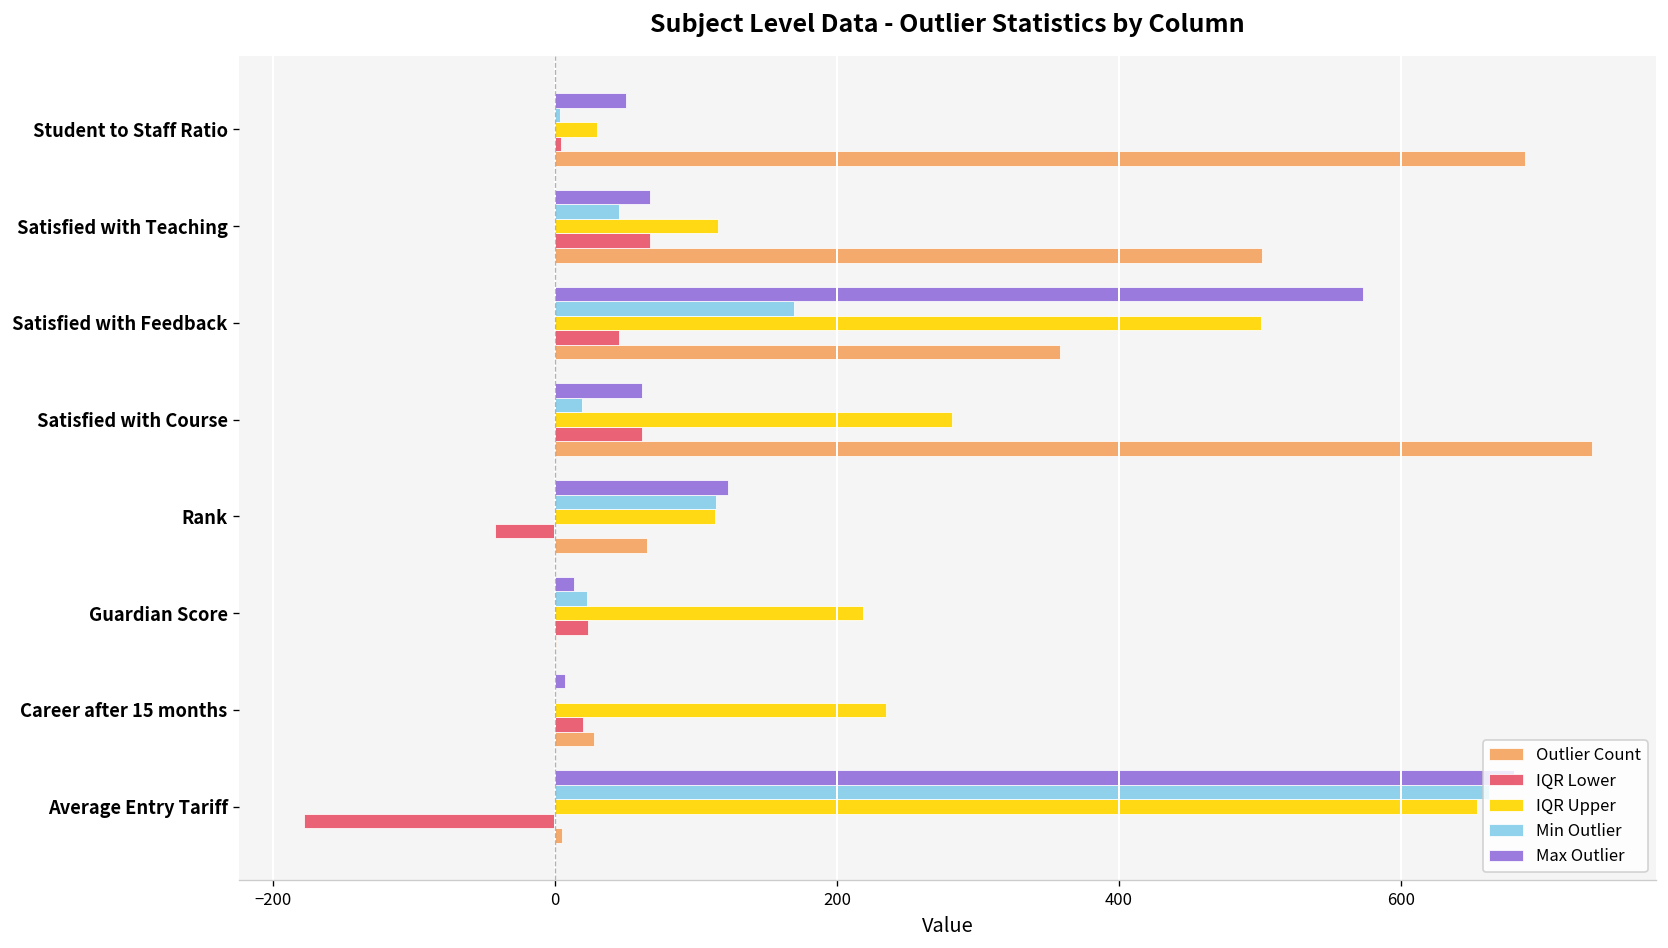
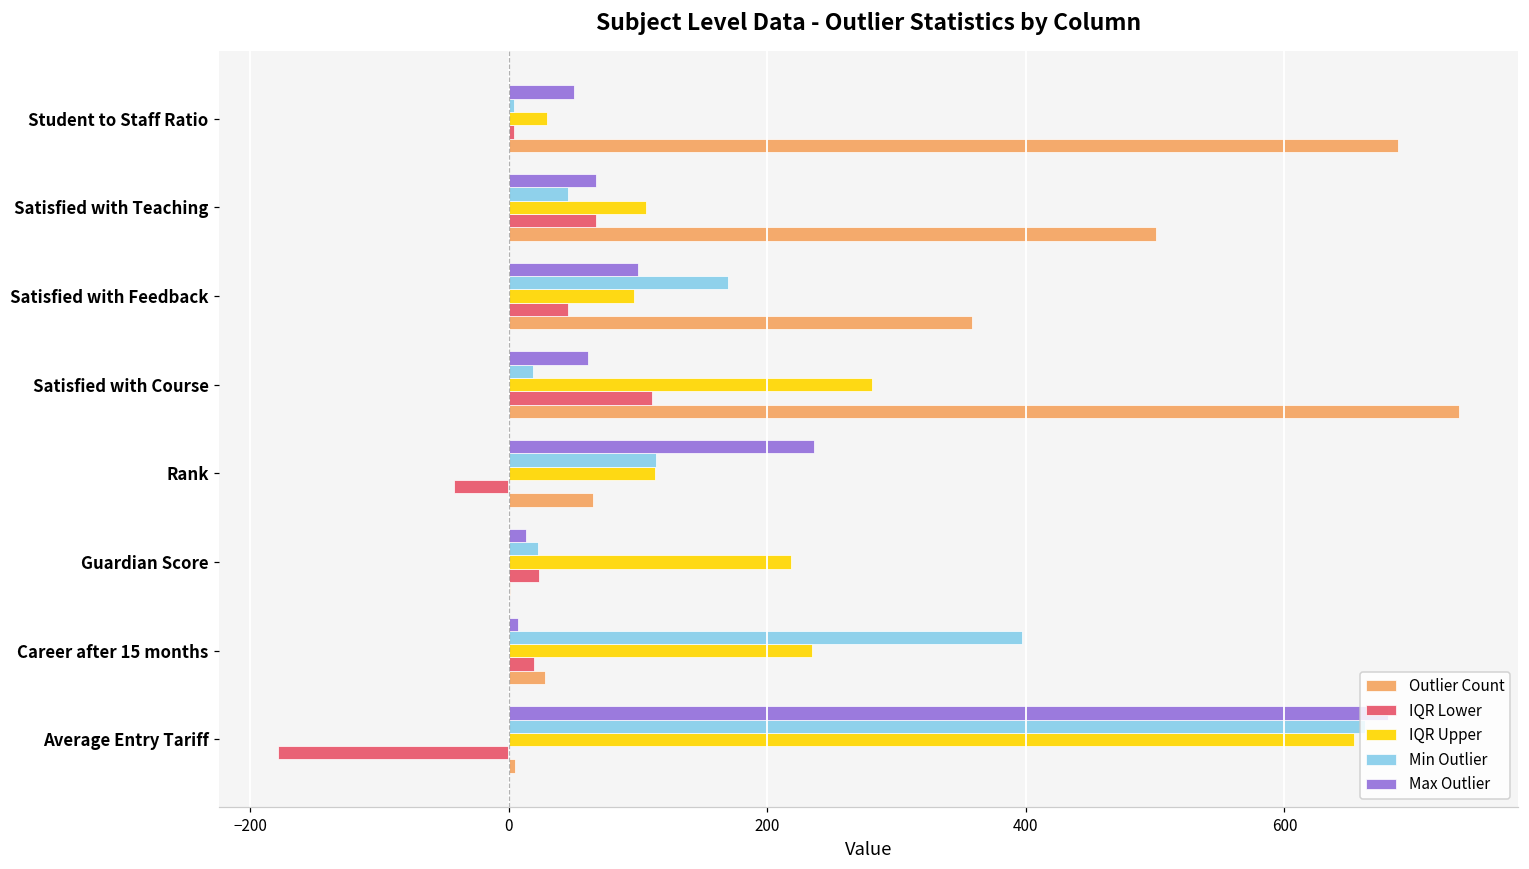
IQR Upper, Satisfied with Teaching: 116 -> 106
Max Outlier, Satisfied with Feedback: 573 -> 100
IQR Upper, Satisfied with Feedback: 501 -> 97
IQR Lower, Satisfied with Course: 62 -> 111
Max Outlier, Rank: 123 -> 236
Min Outlier, Career after 15 months: 0 -> 397
